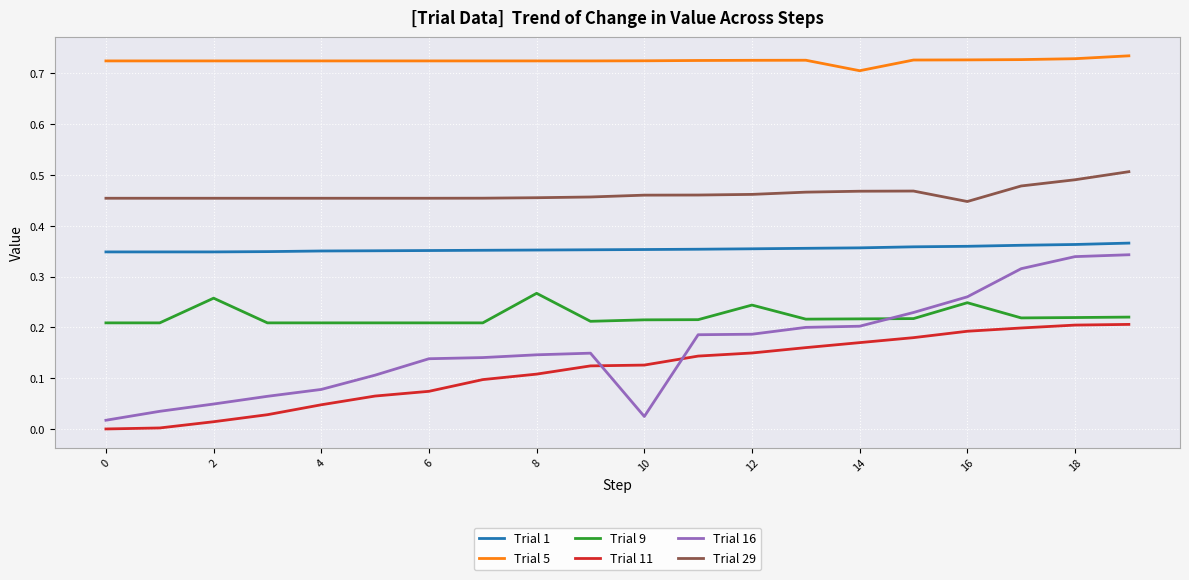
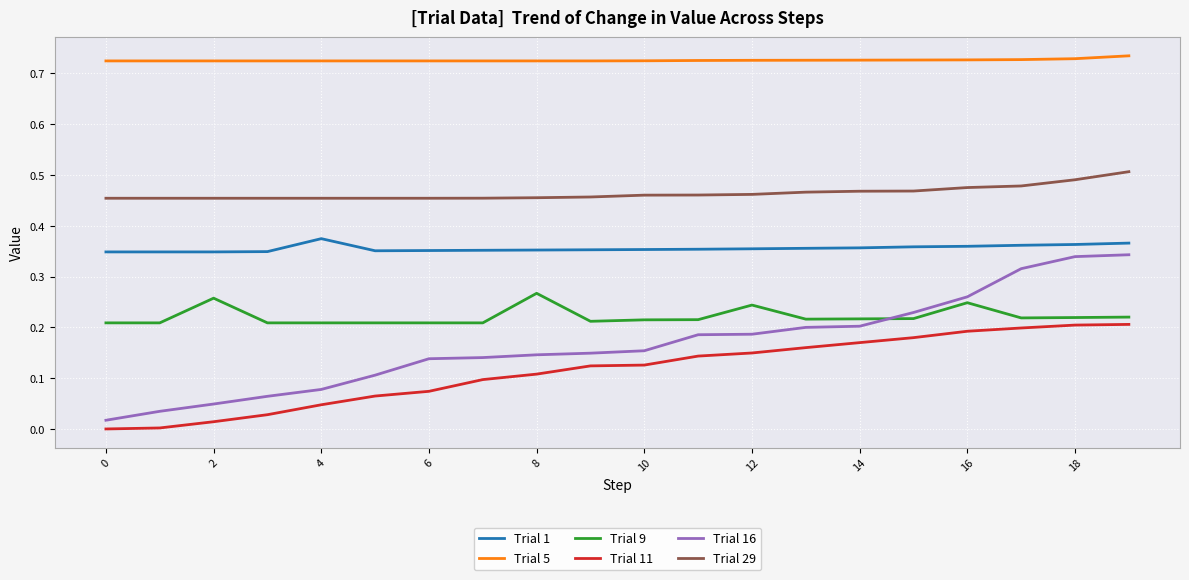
Trial 1, 4: 0.35 -> 0.37
Trial 16, 10: 0.02 -> 0.15
Trial 5, 14: 0.71 -> 0.73
Trial 29, 16: 0.45 -> 0.48
